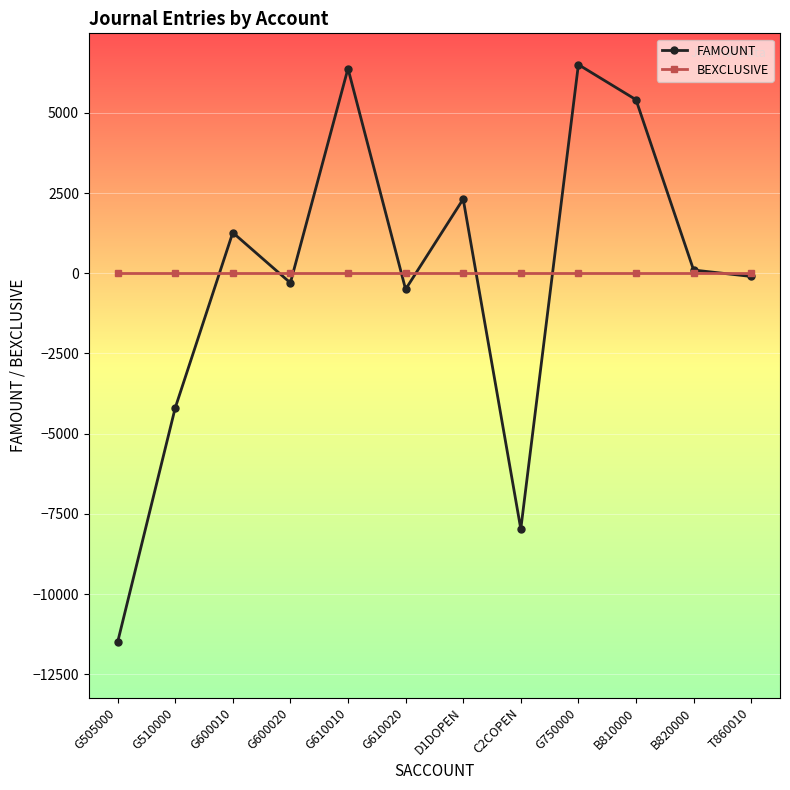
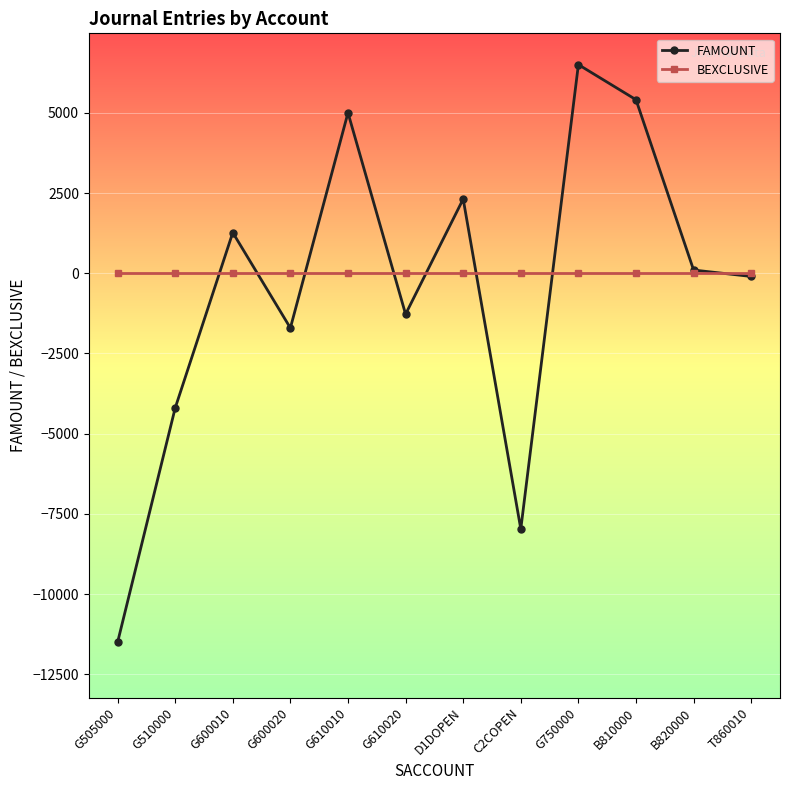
FAMOUNT, G600020: -300 -> -1700
FAMOUNT, G610010: 6400 -> 5000
FAMOUNT, G610020: -500 -> -1300
